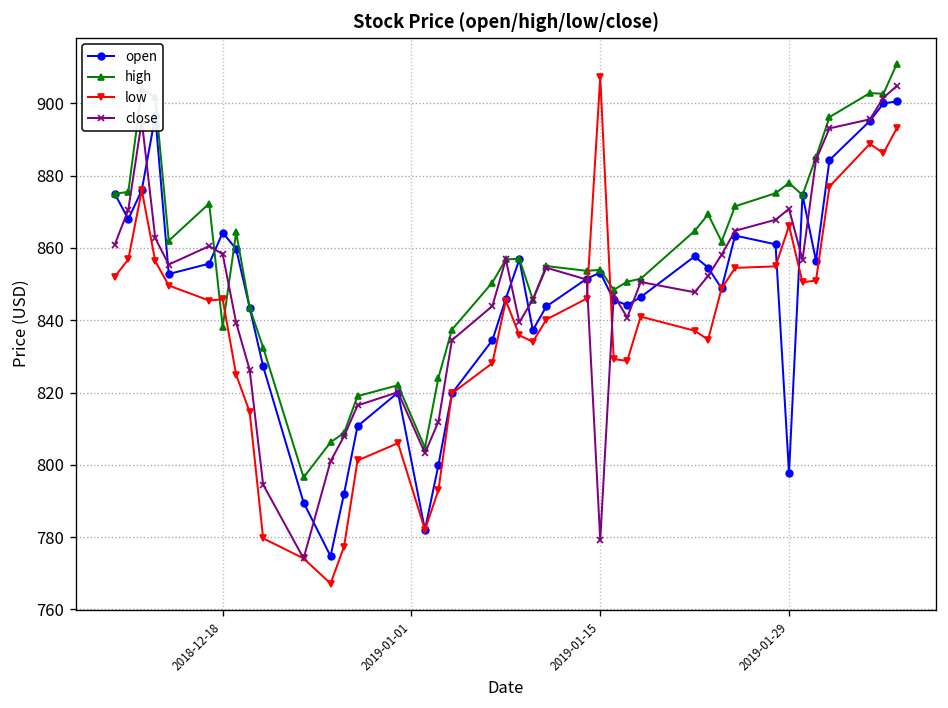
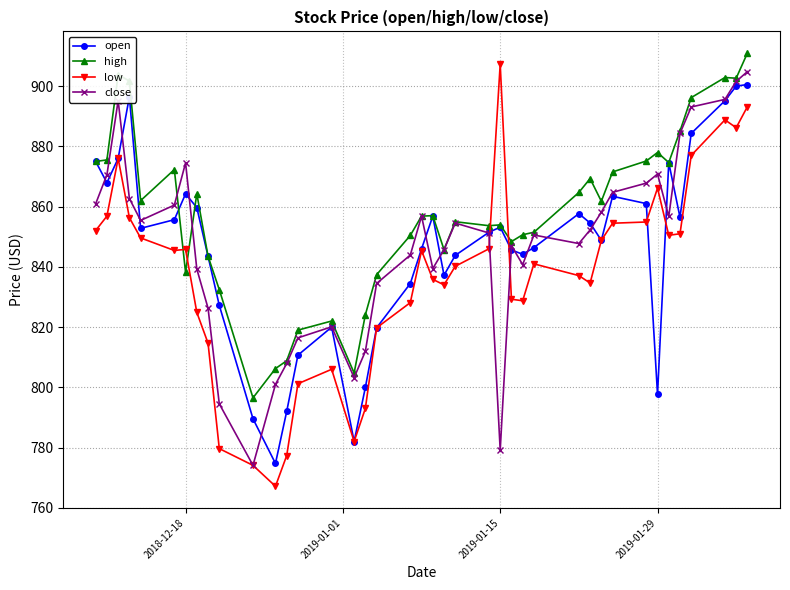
close, 2018-12-18: 858 -> 875
